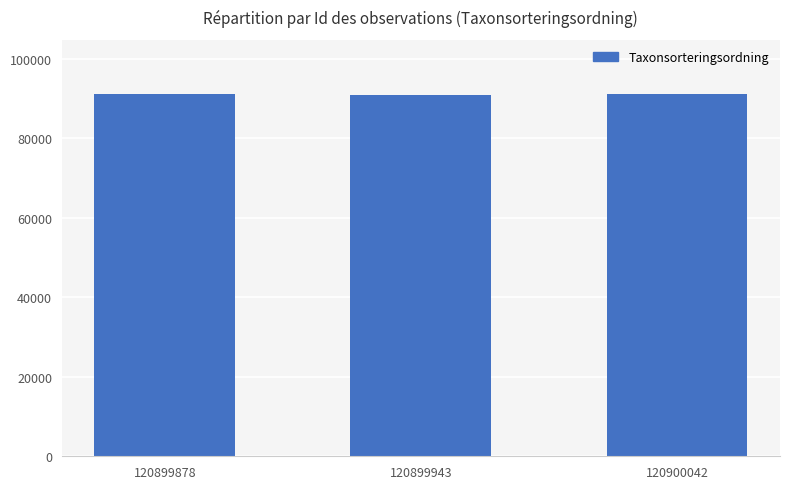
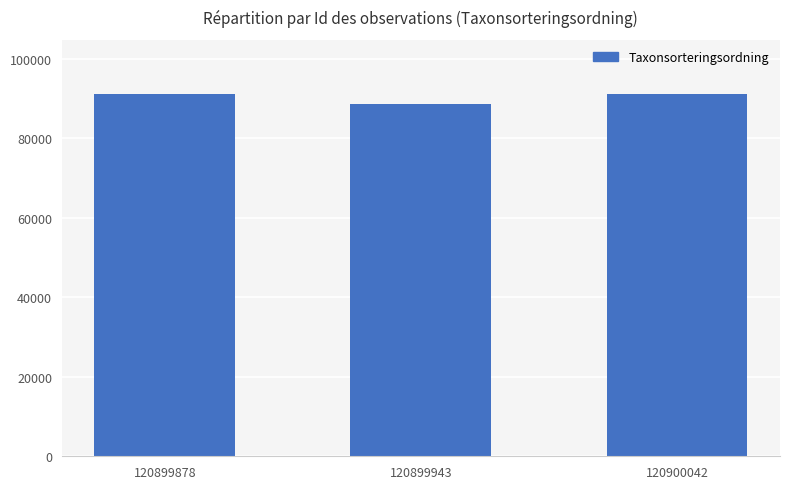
120899943: 91000 -> 89000
